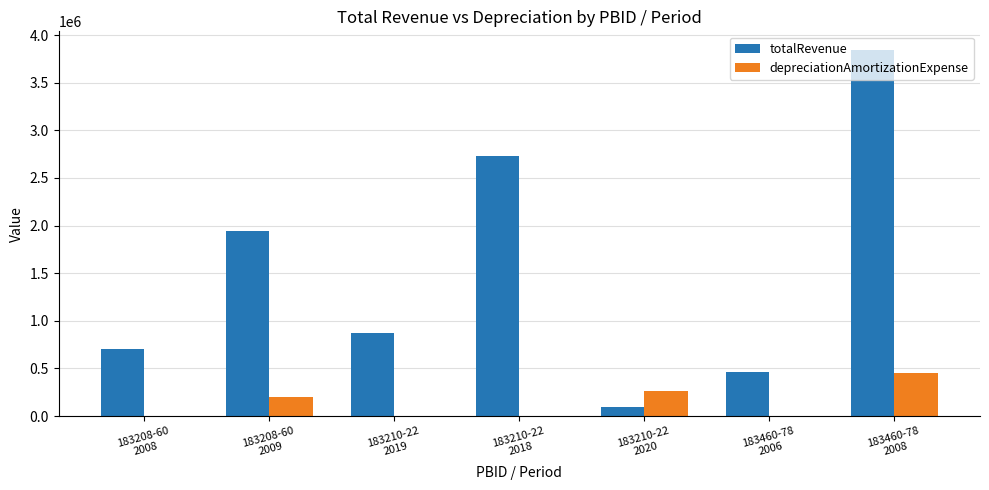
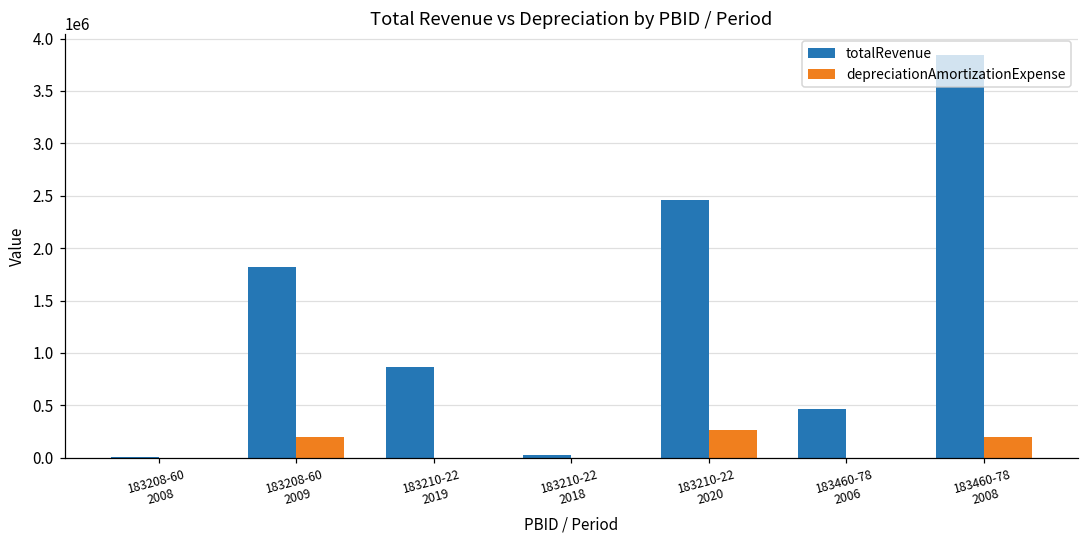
totalRevenue, 183208-60 2008: 700000 -> 0
totalRevenue, 183208-60 2009: 1900000 -> 1800000
totalRevenue, 183210-22 2018: 2700000 -> 0
totalRevenue, 183210-22 2020: 100000 -> 2500000
depreciationAmortizationExpense, 183460-78 2008: 500000 -> 200000
